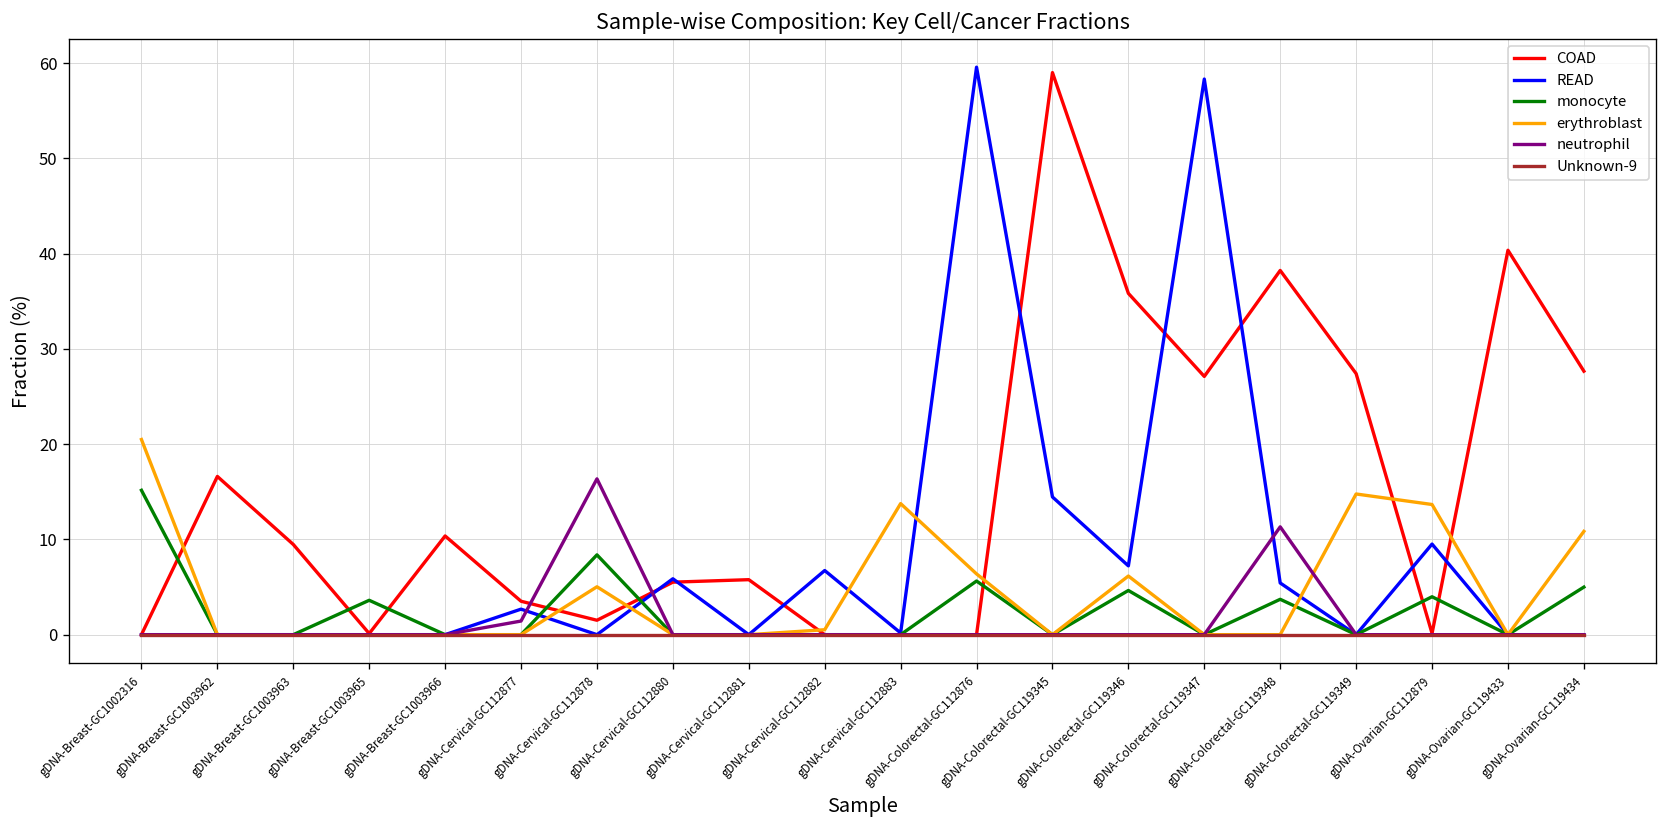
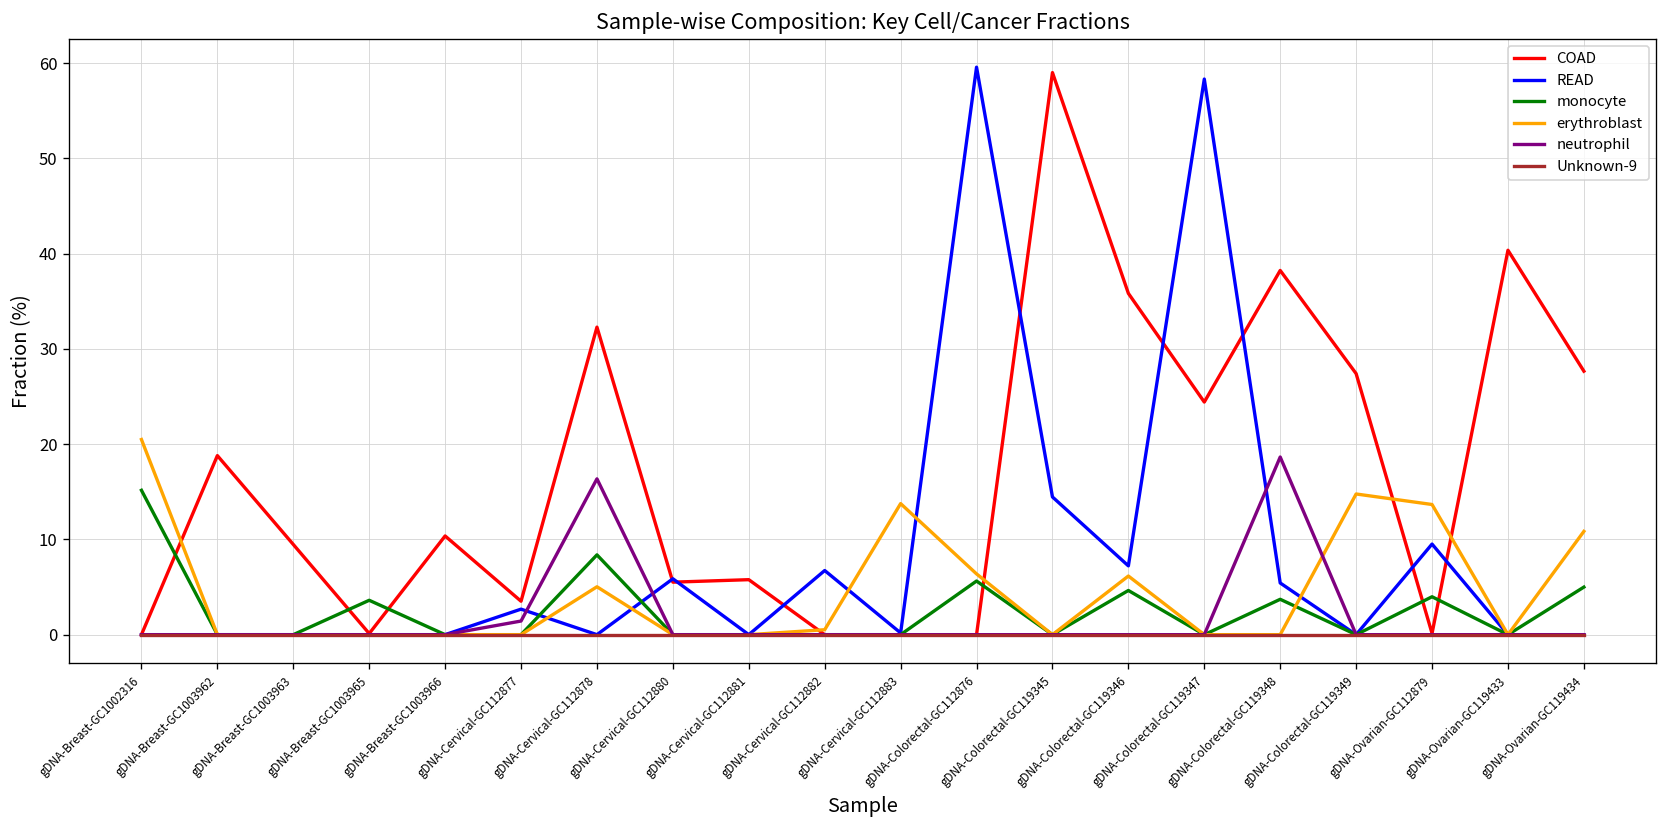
COAD, gDNA-Breast-GC1003962: 17 -> 19
COAD, gDNA-Cervical-GC112878: 2 -> 32
COAD, gDNA-Colorectal-GC119347: 27 -> 24
neutrophil, gDNA-Colorectal-GC119348: 11 -> 19
